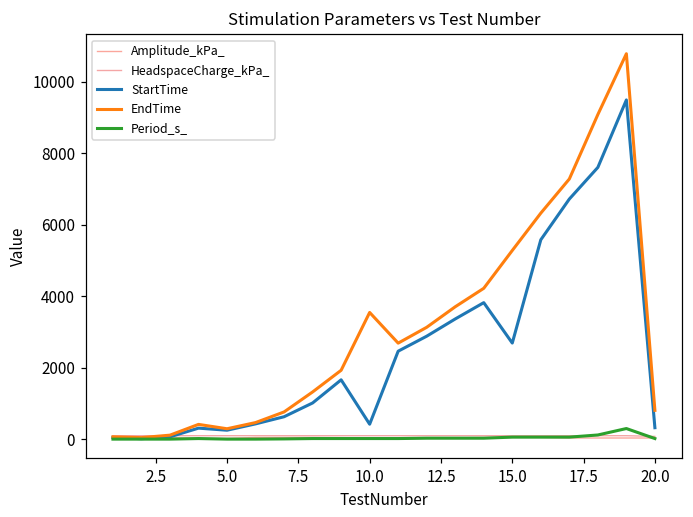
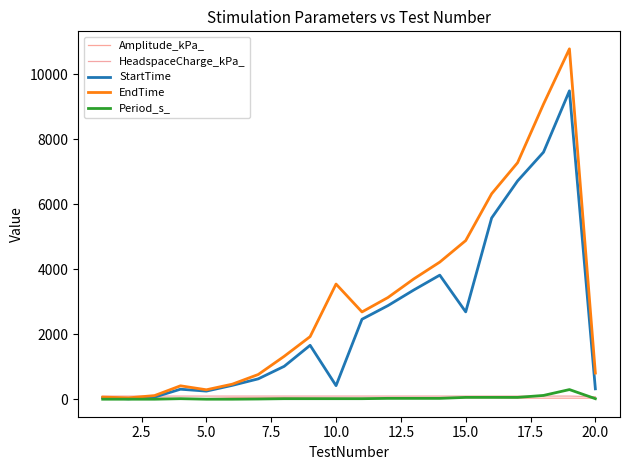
EndTime, 15.0: 5300 -> 4900
